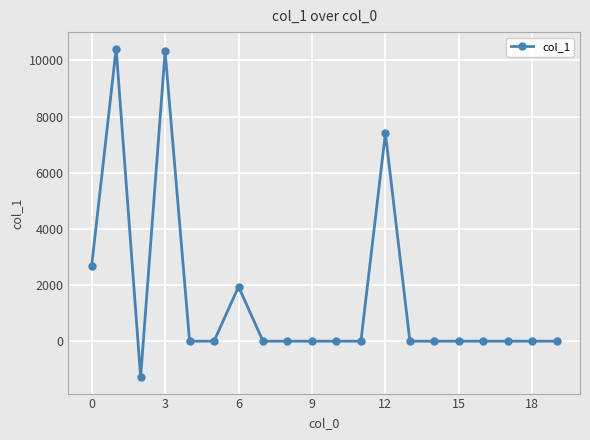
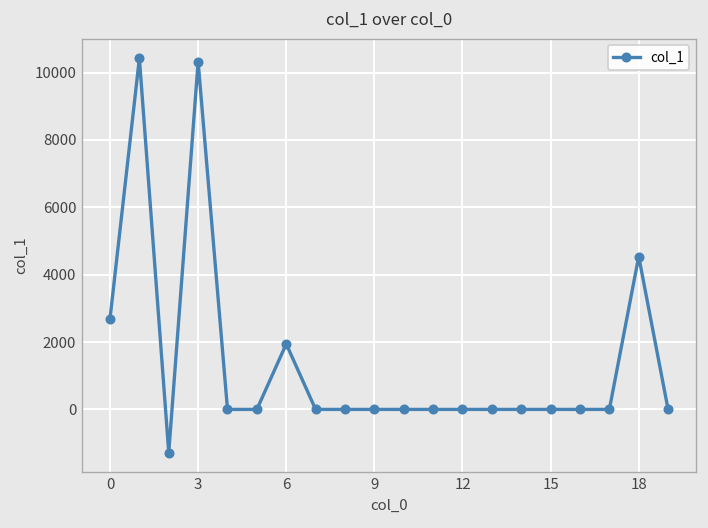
12: 7400 -> 0
18: 0 -> 4500
